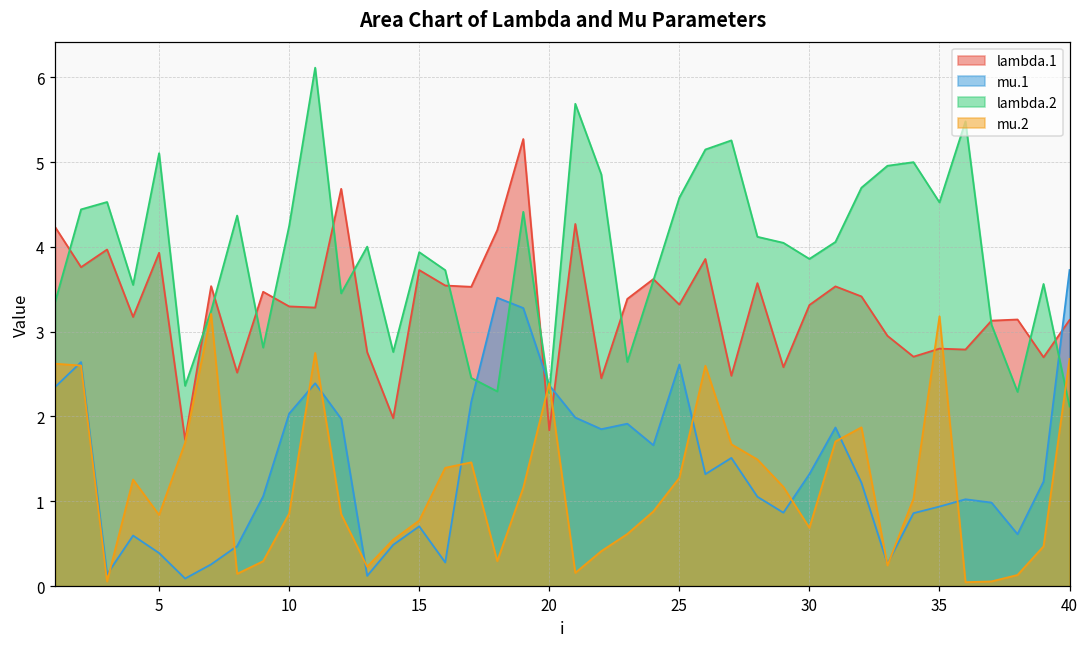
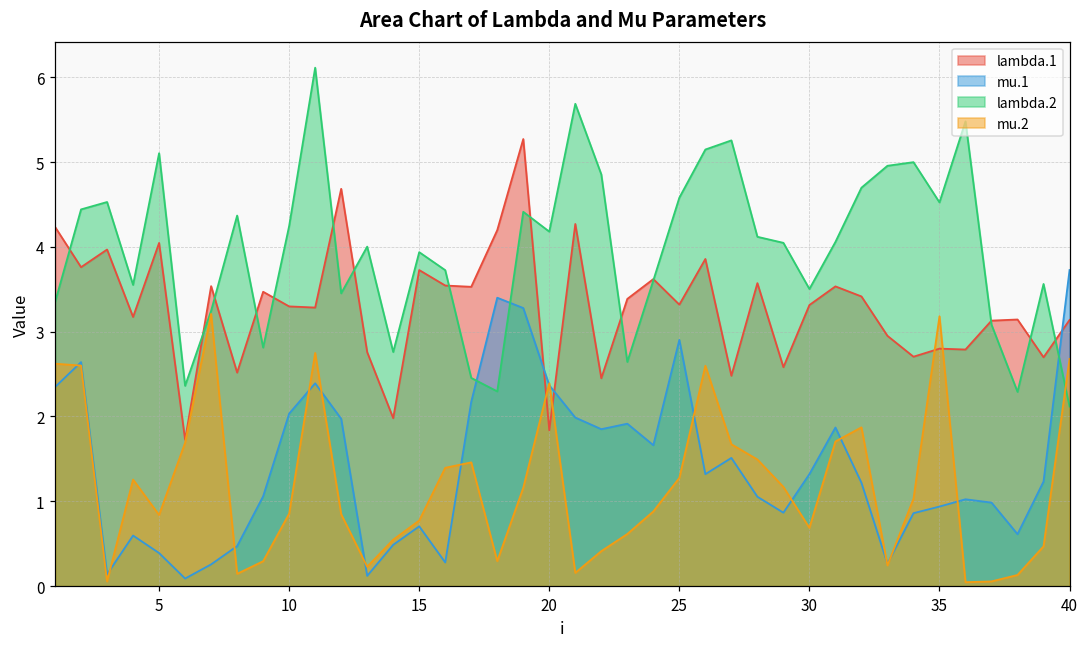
lambda.1, 5: 3.9 -> 4.0
lambda.2, 20: 2.3 -> 4.2
mu.1, 25: 2.6 -> 2.9
lambda.2, 30: 3.9 -> 3.5
